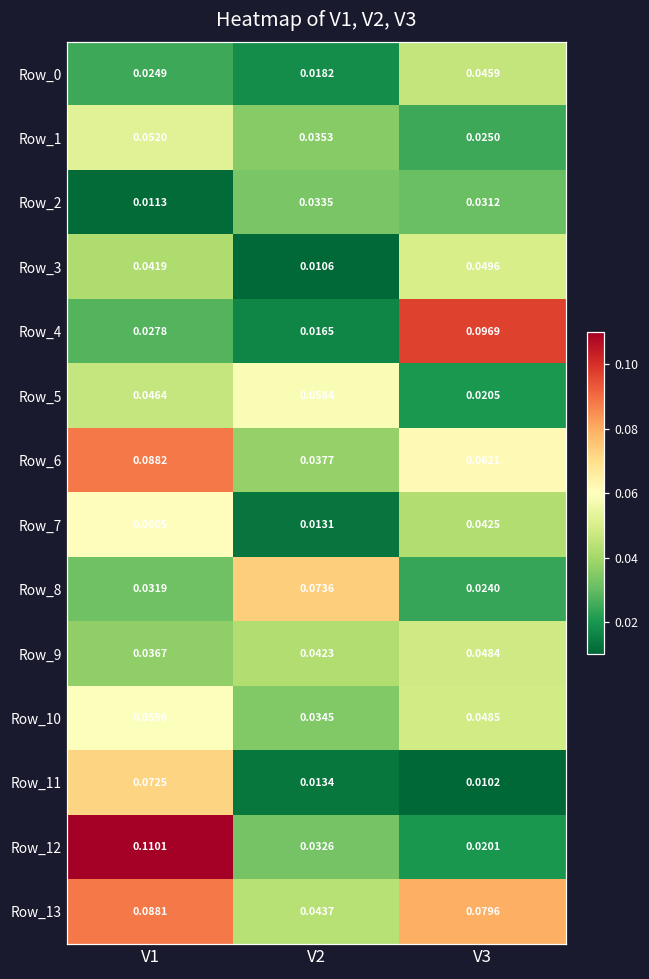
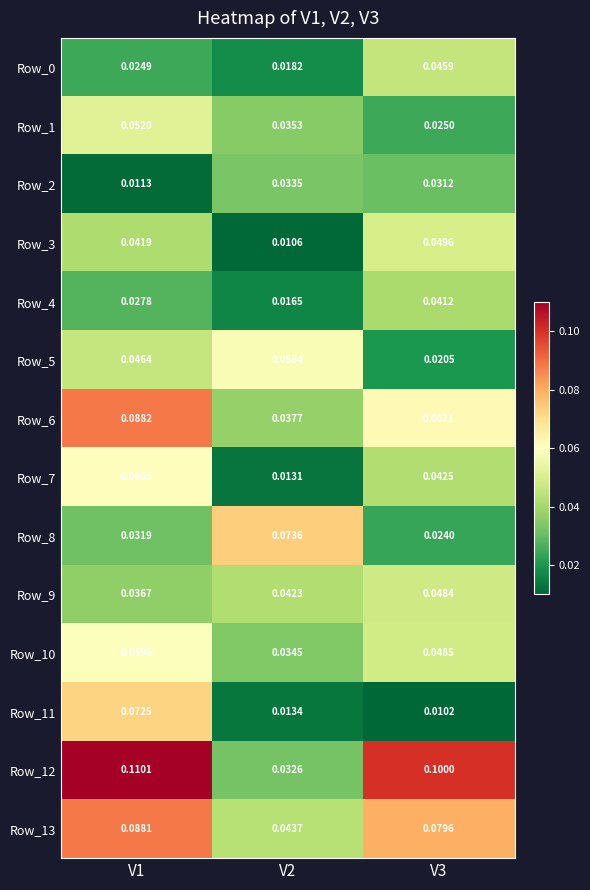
Row_4, V3: 0.0969 -> 0.0412
Row_12, V3: 0.0201 -> 0.1000
